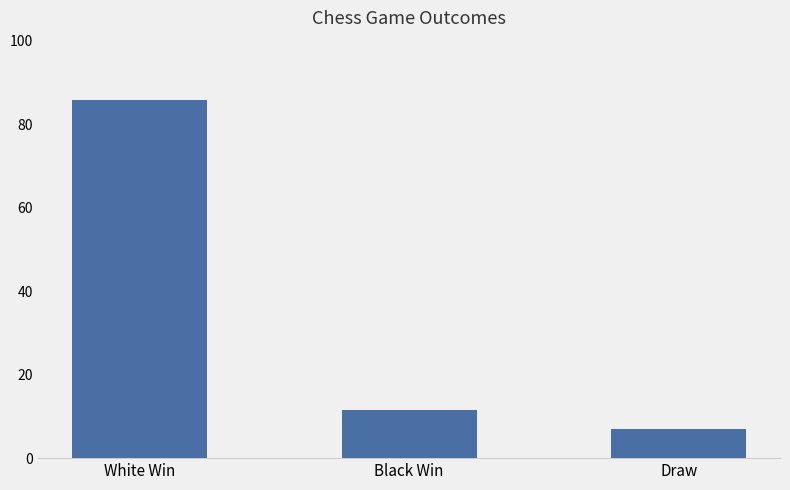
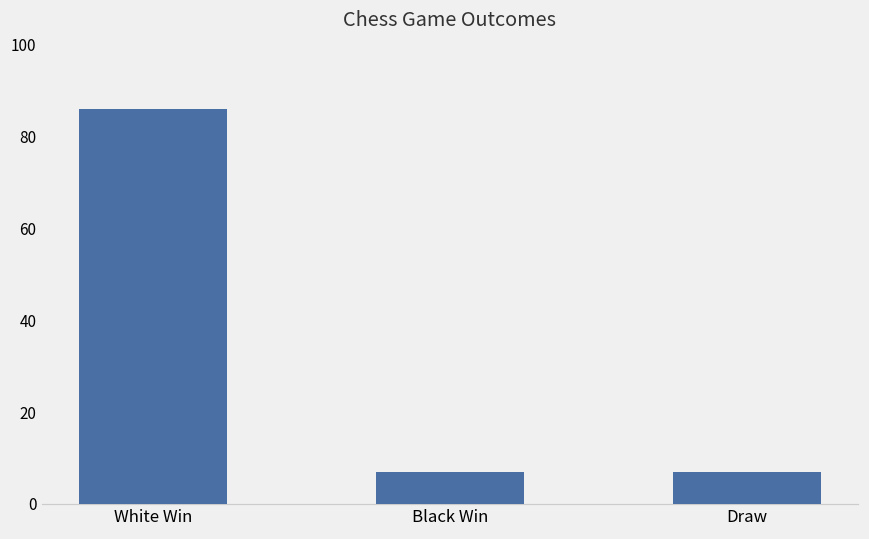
Black Win: 11 -> 7
